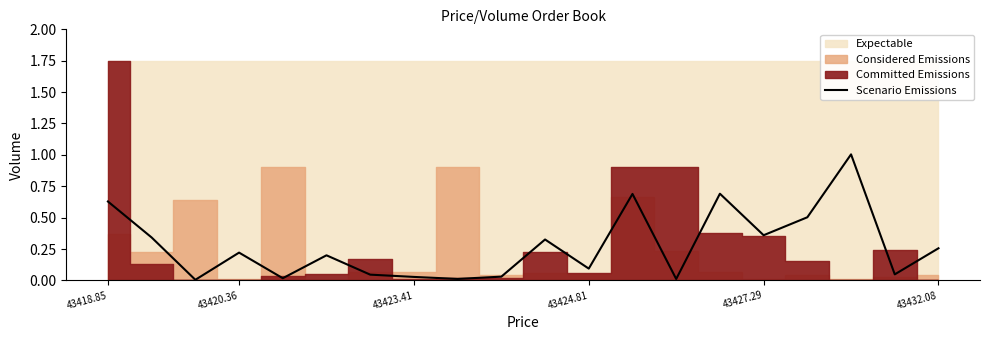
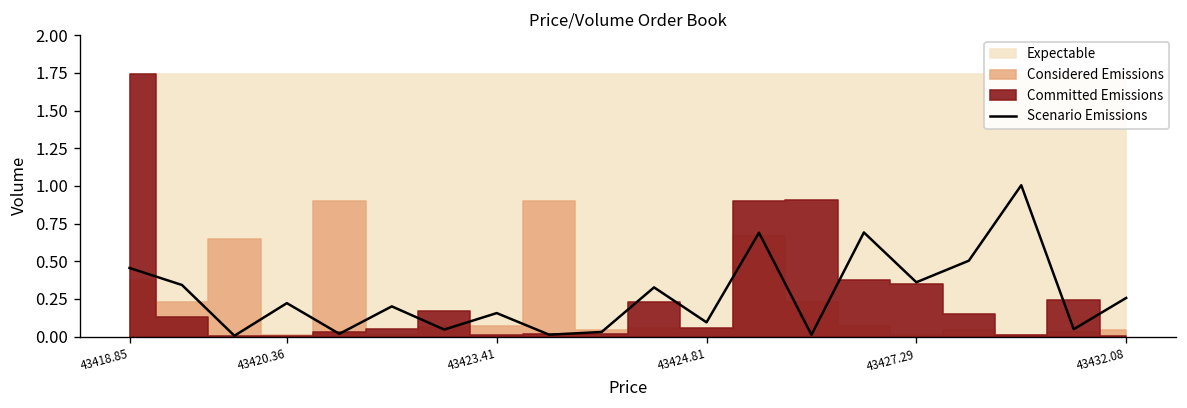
Scenario Emissions, 43418.85: 0.63 -> 0.45
Scenario Emissions, 43423.41: 0.03 -> 0.16
